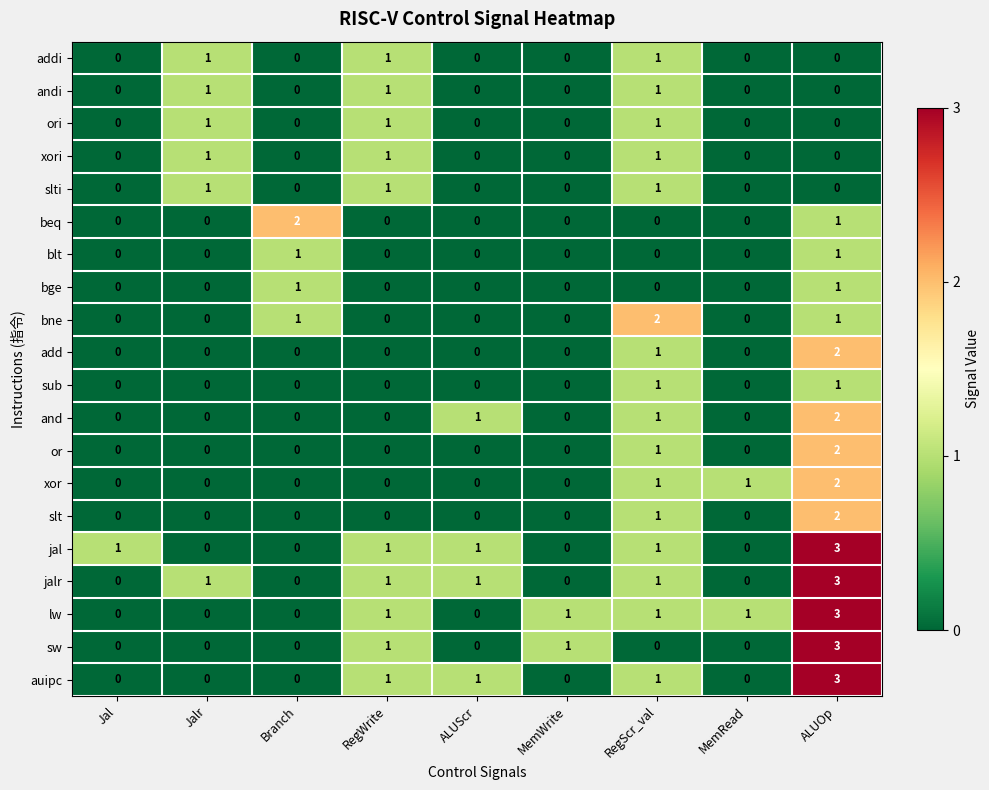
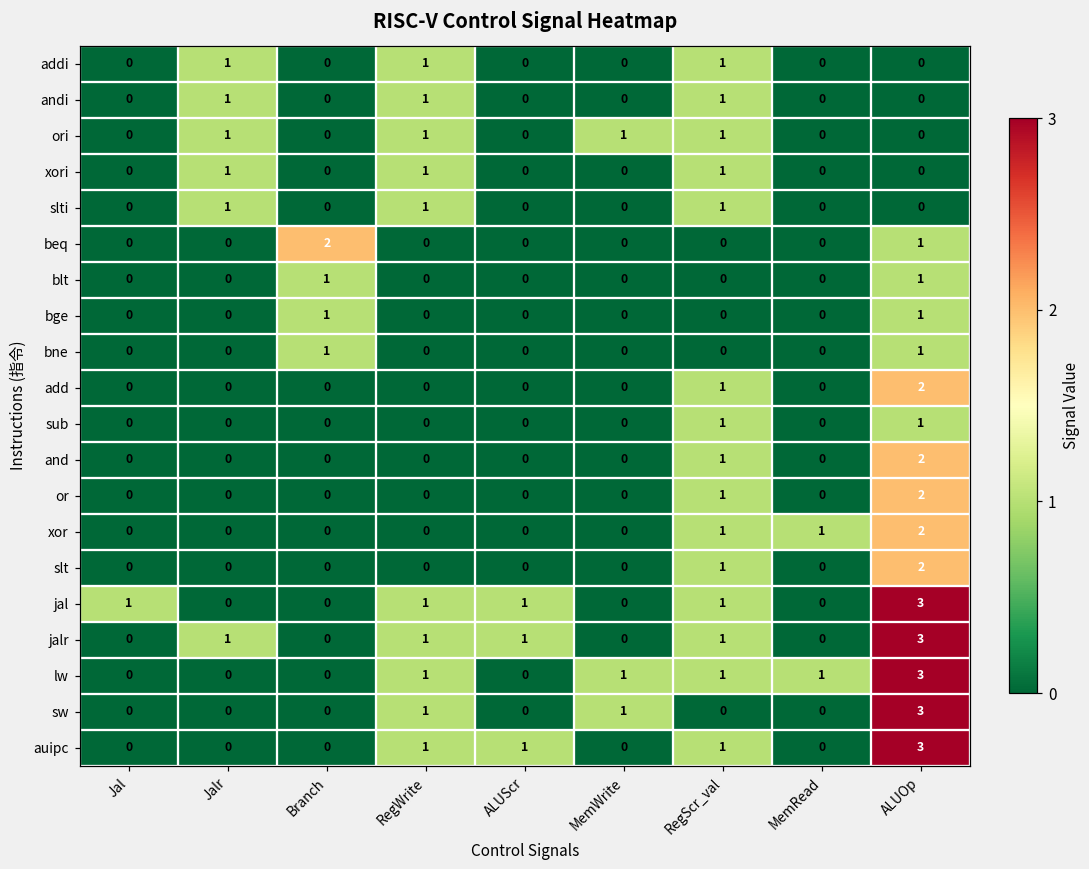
ori, MemWrite: 0 -> 1
bne, RegScr_val: 2 -> 0
and, ALUScr: 1 -> 0
